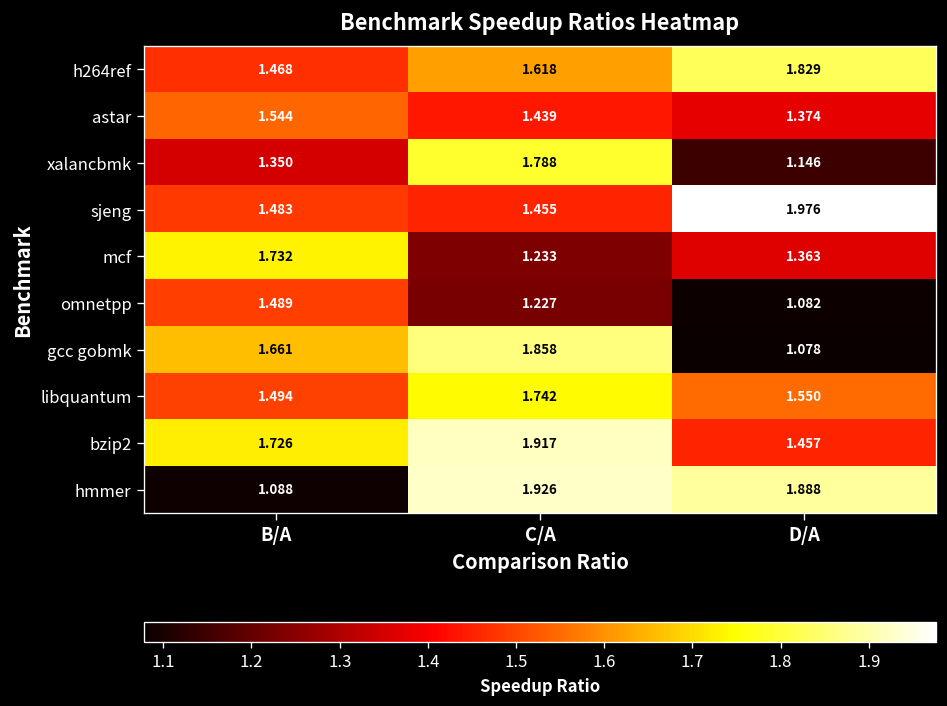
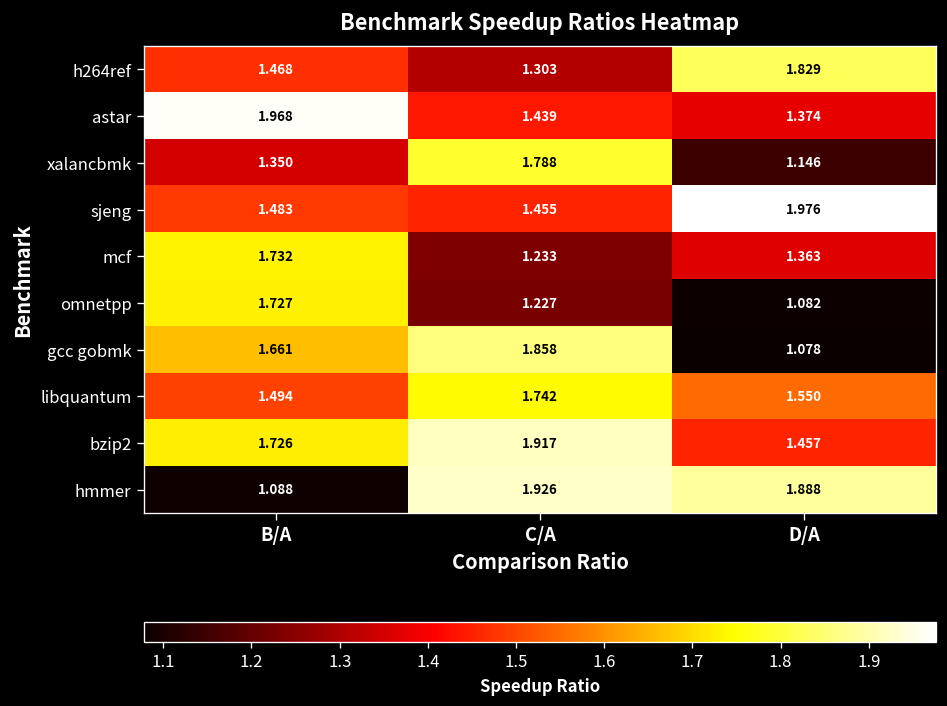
h264ref, C/A: 1.618 -> 1.303
astar, B/A: 1.544 -> 1.968
omnetpp, B/A: 1.489 -> 1.727
